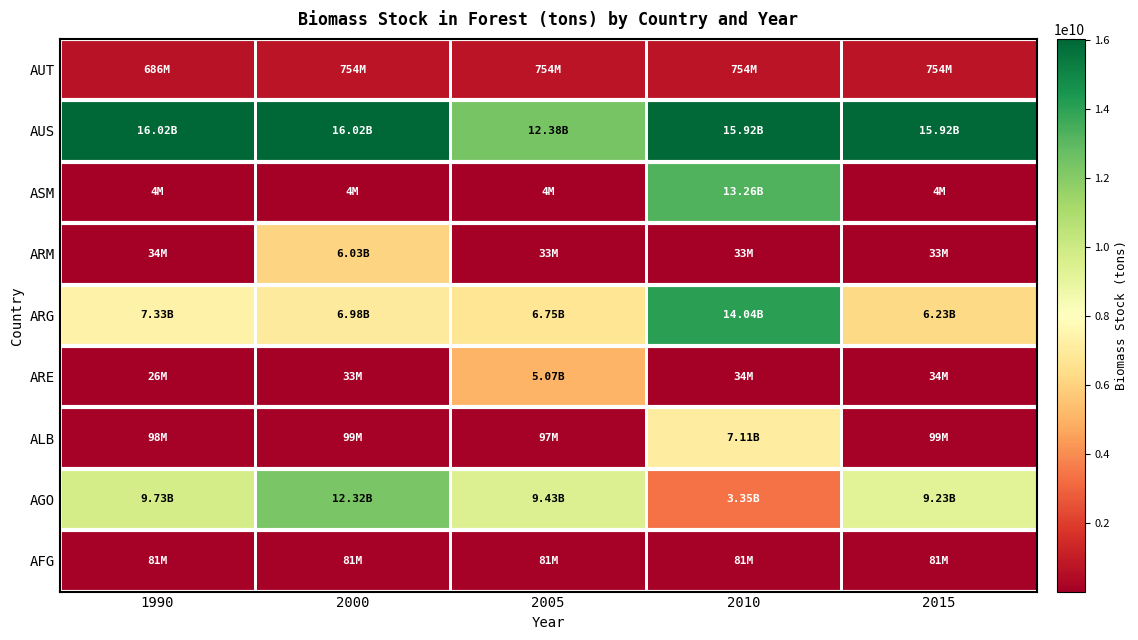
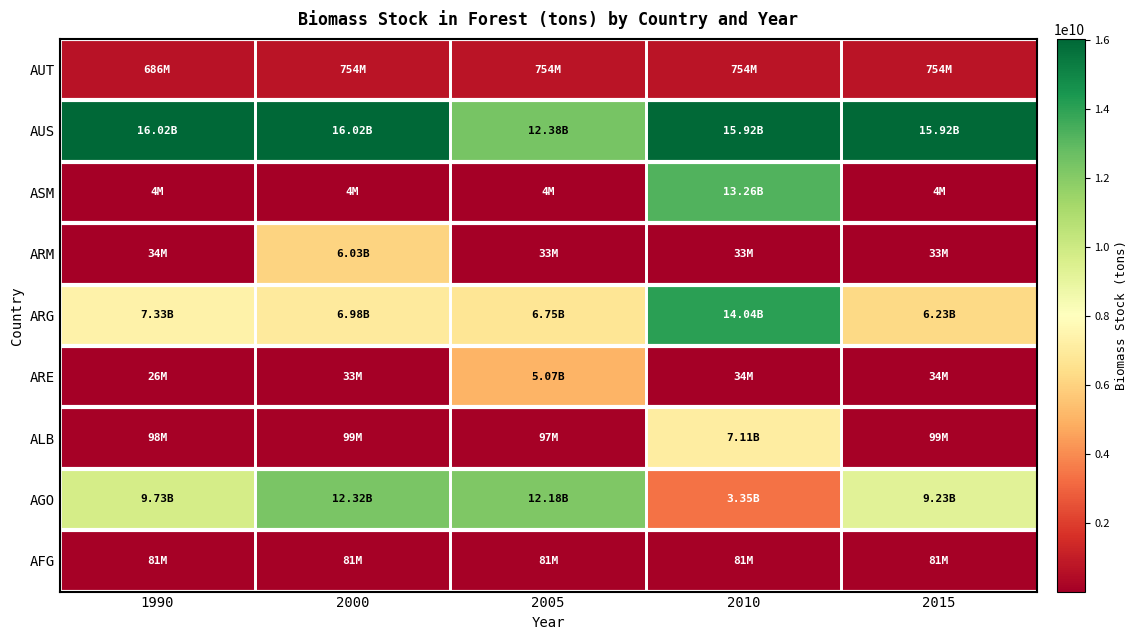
AGO, 2005: 9.43B -> 12.18B
